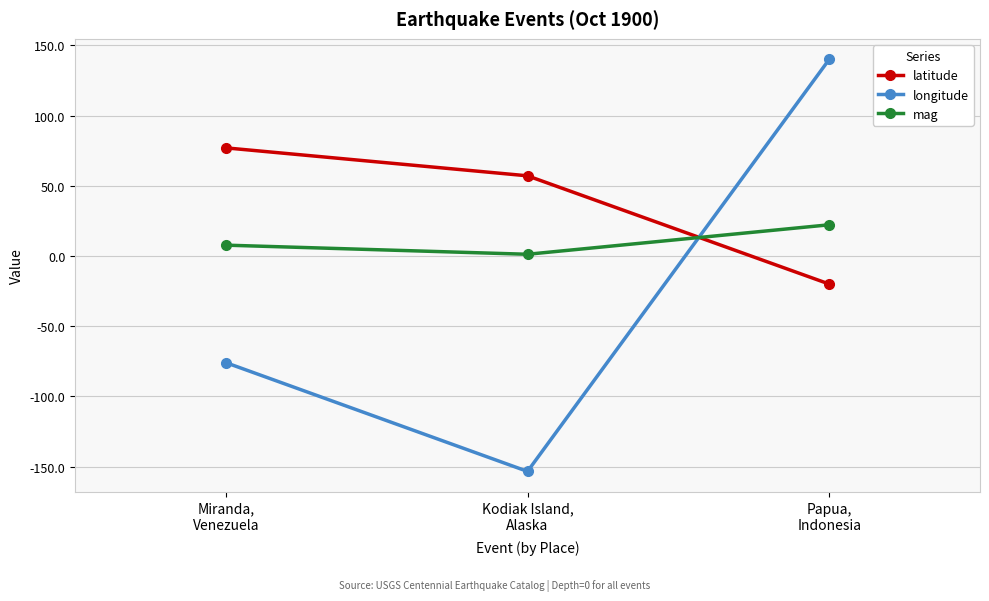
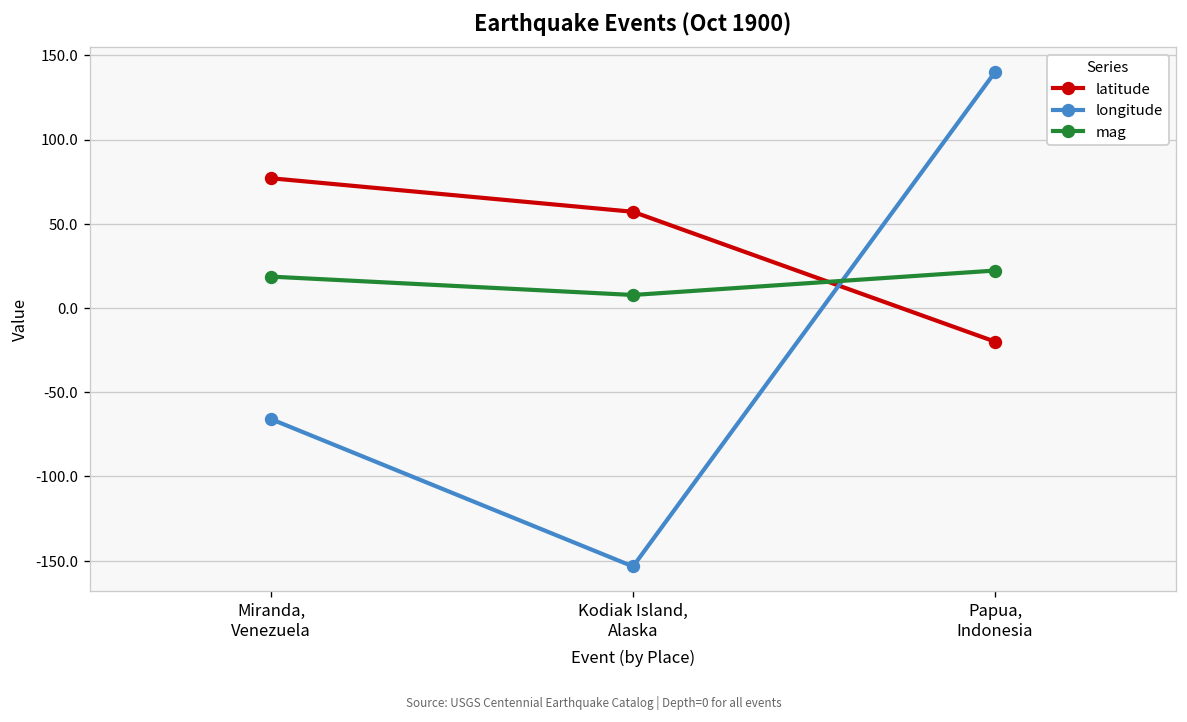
longitude, Miranda, Venezuela: -76 -> -66
mag, Miranda, Venezuela: 8 -> 19
mag, Kodiak Island, Alaska: 1 -> 8
